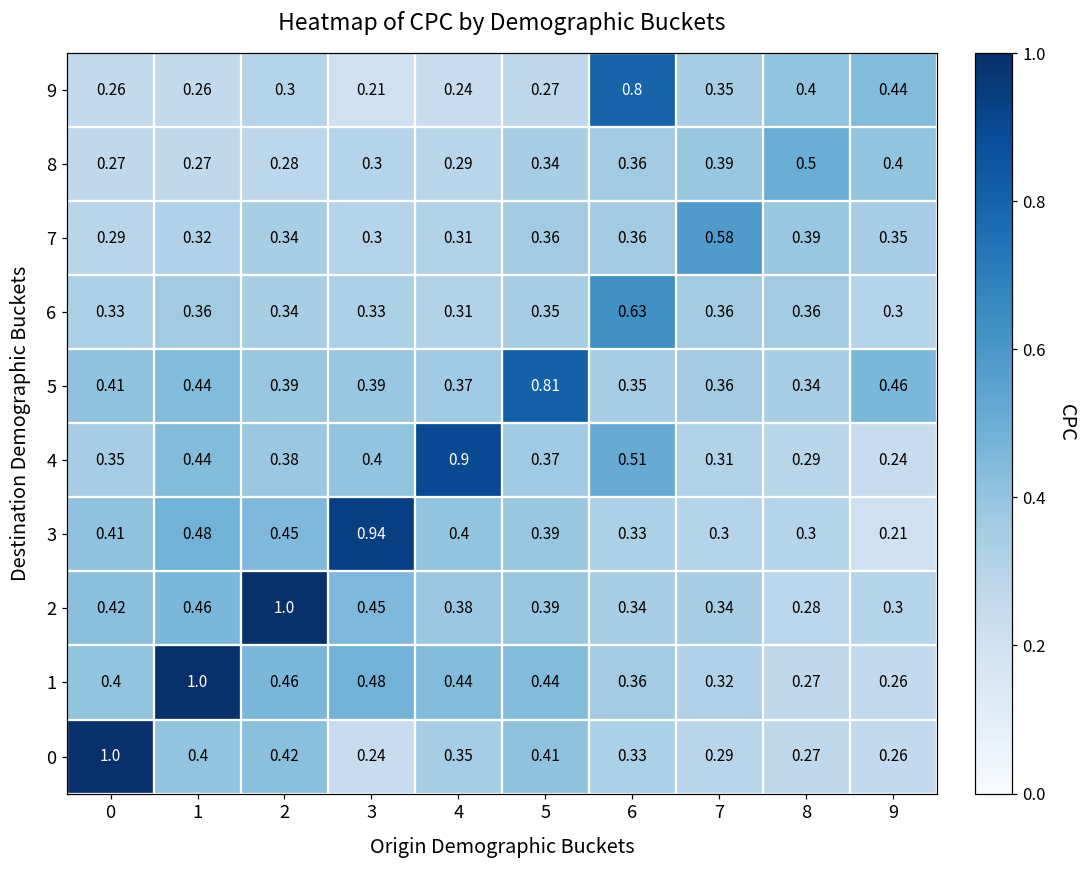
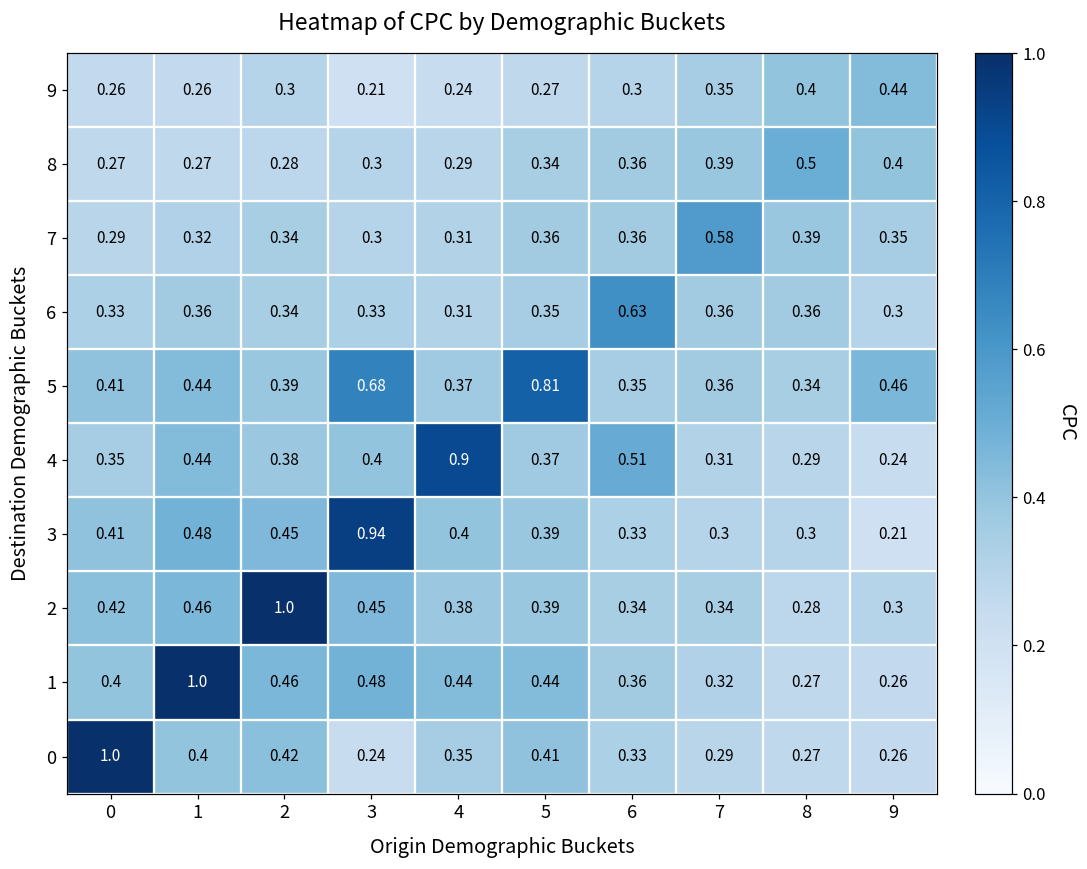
9, 6: 0.8 -> 0.3
5, 3: 0.39 -> 0.68
